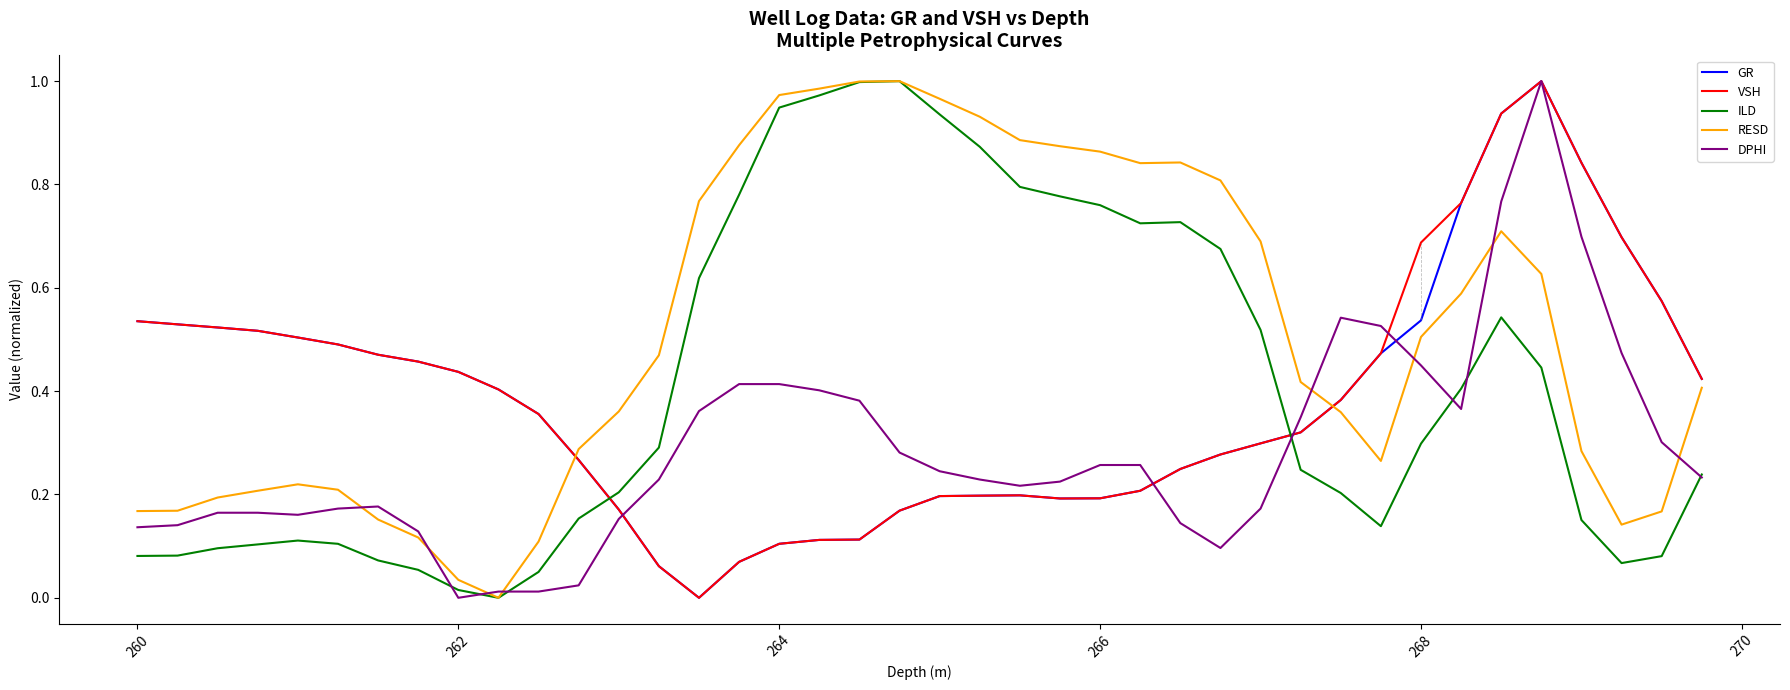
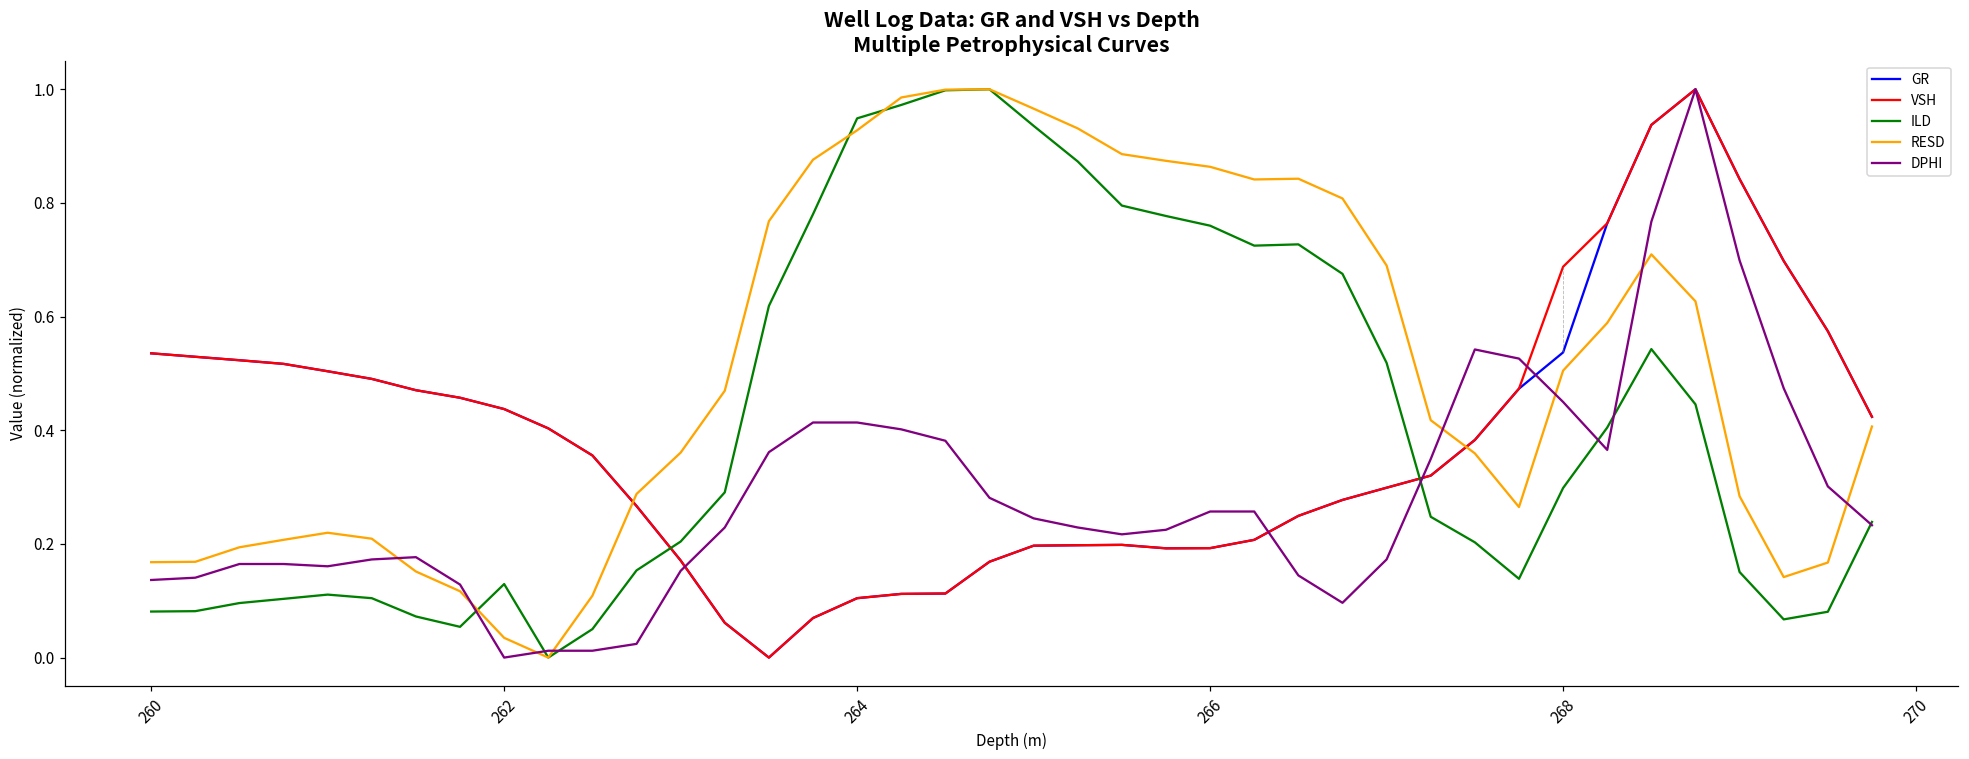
ILD, 262: 0.02 -> 0.13
RESD, 264: 0.97 -> 0.93
